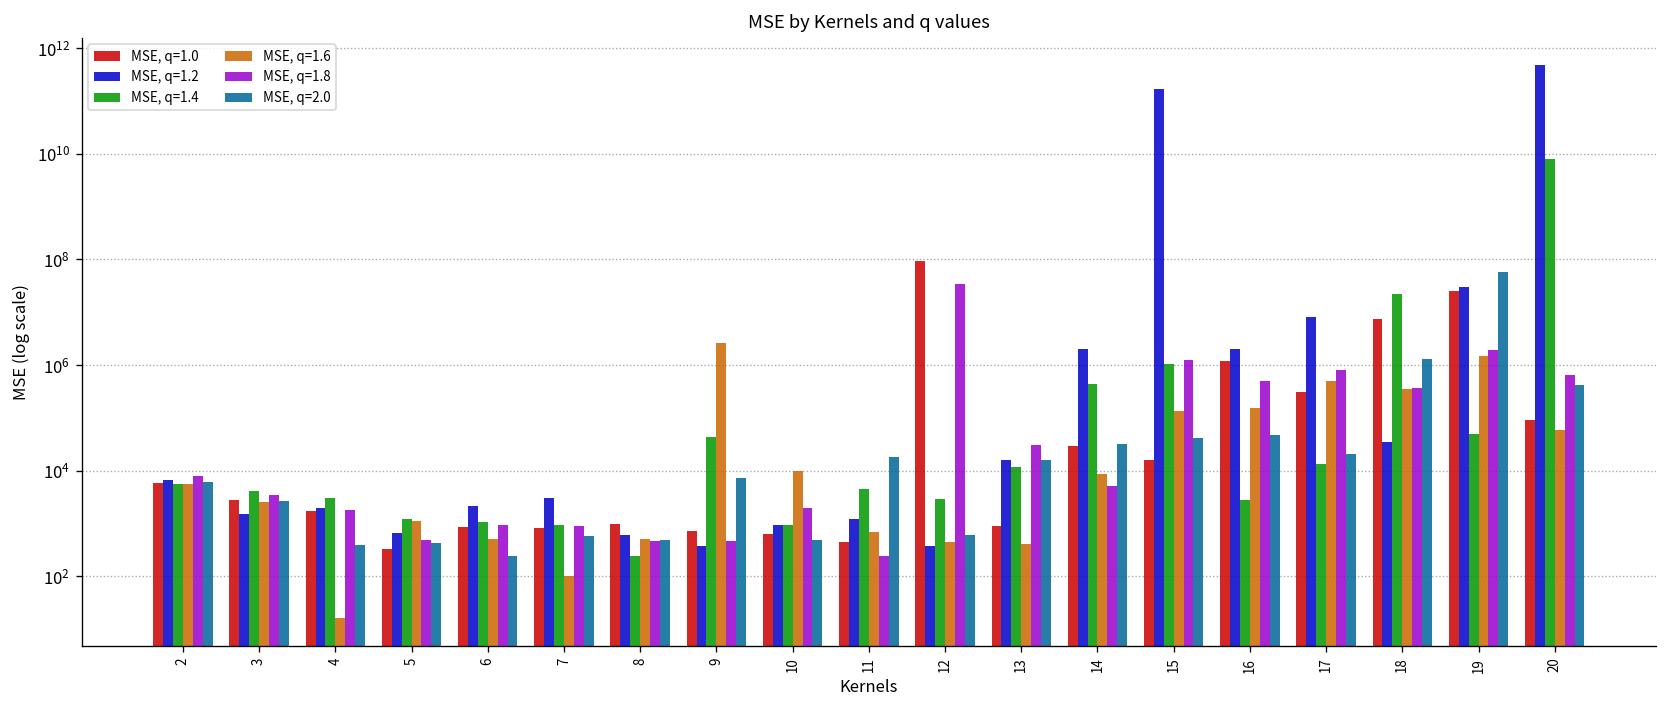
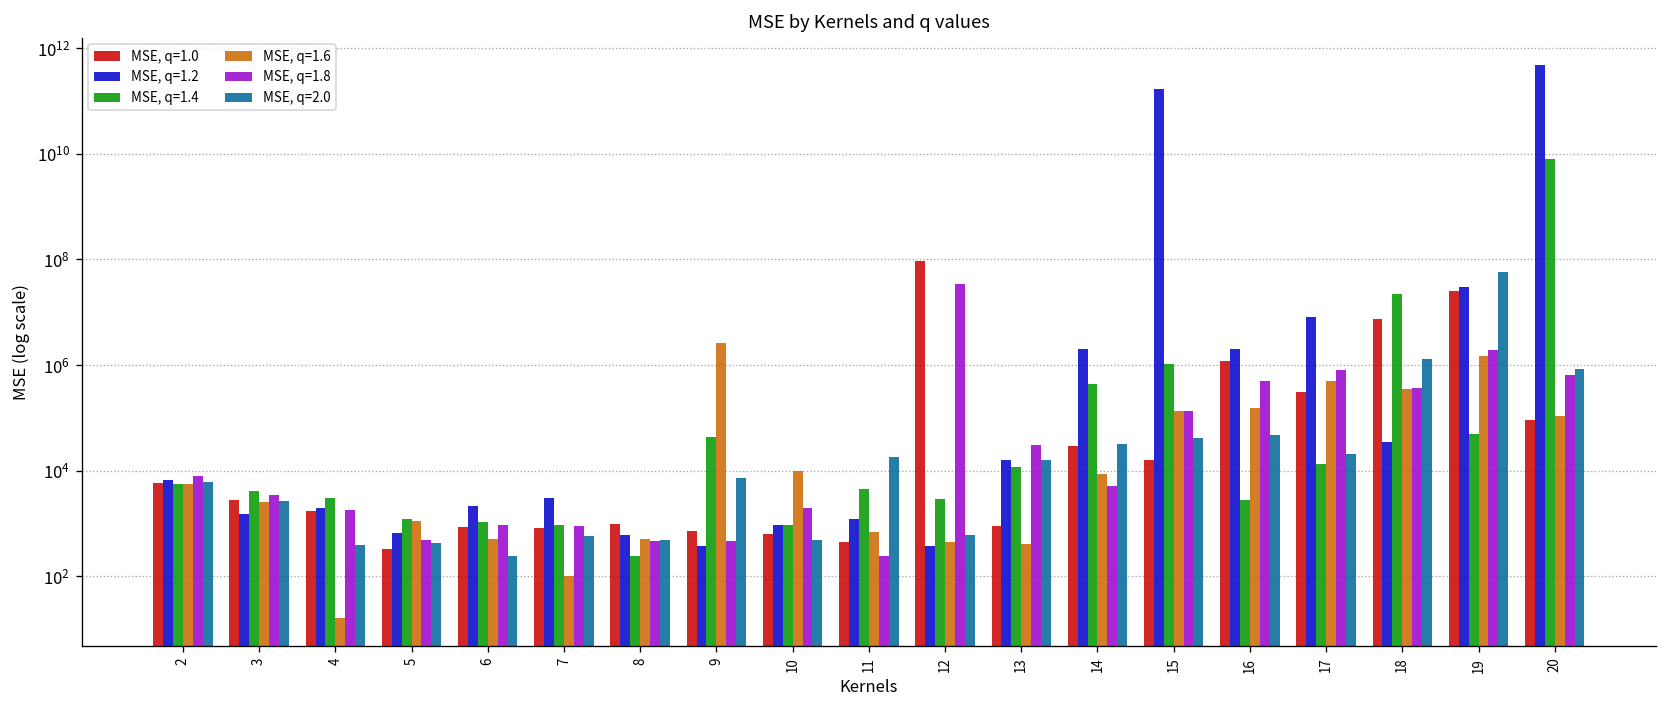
MSE, q=1.8, 15: 1200000 -> 140000
MSE, q=1.6, 20: 60000 -> 110000
MSE, q=2.0, 20: 400000 -> 900000
